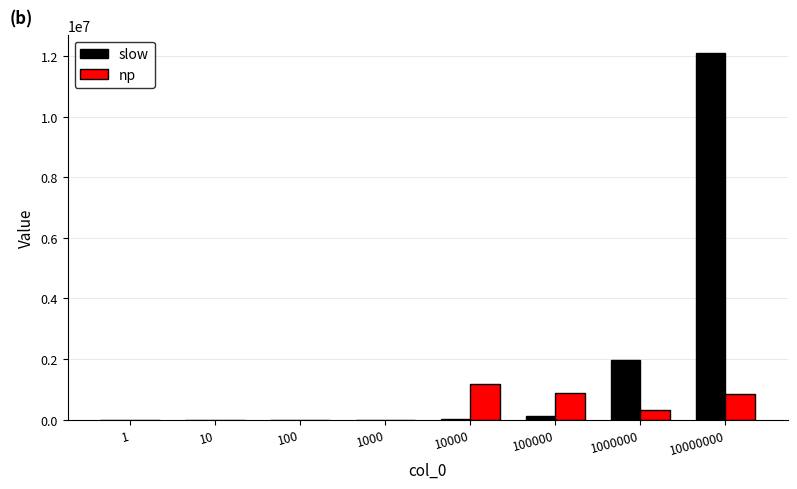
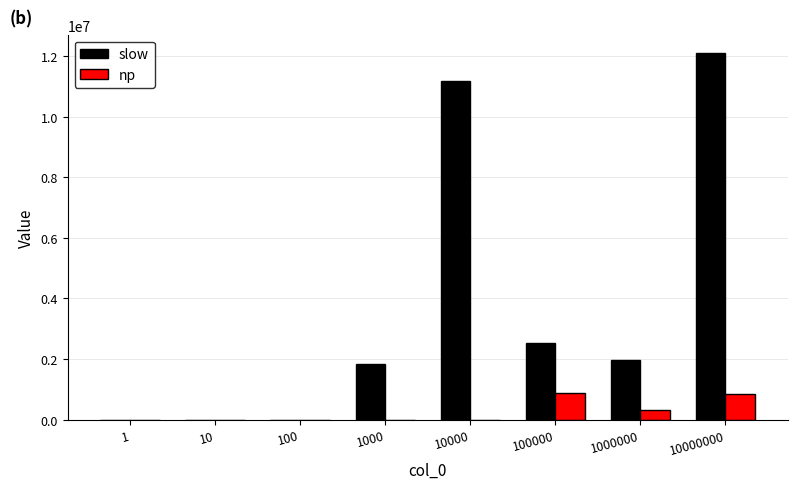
slow, 1000: 0 -> 1800000
slow, 10000: 0 -> 11200000
np, 10000: 1200000 -> 0
slow, 100000: 100000 -> 2500000
